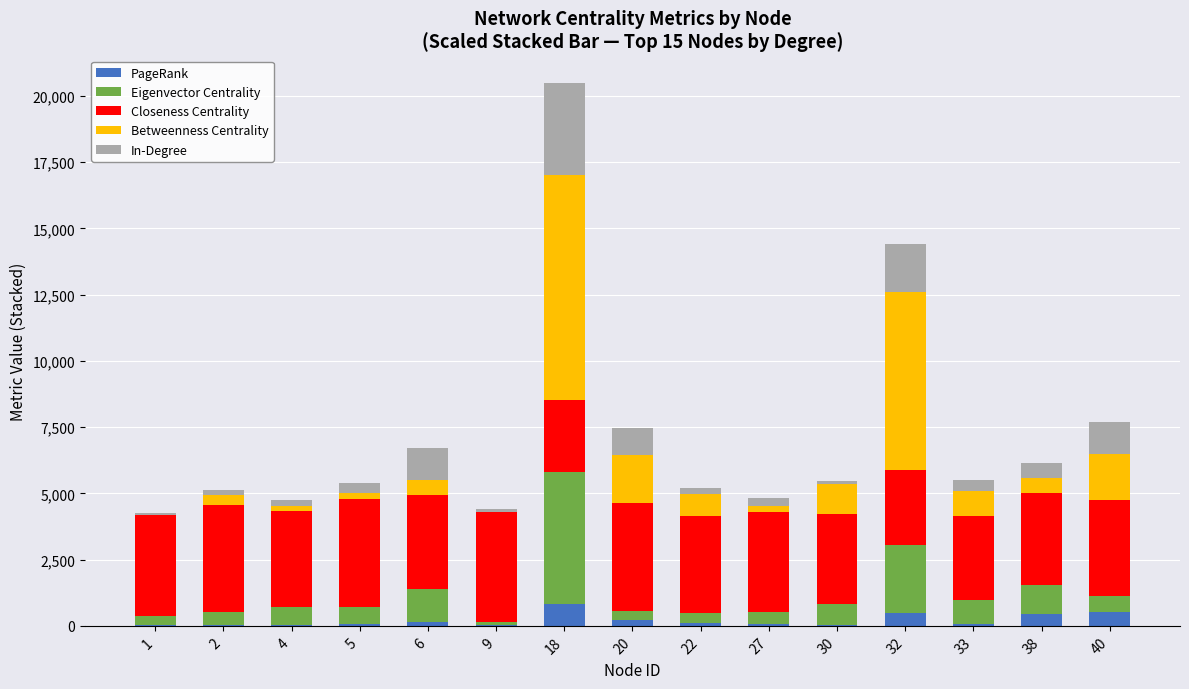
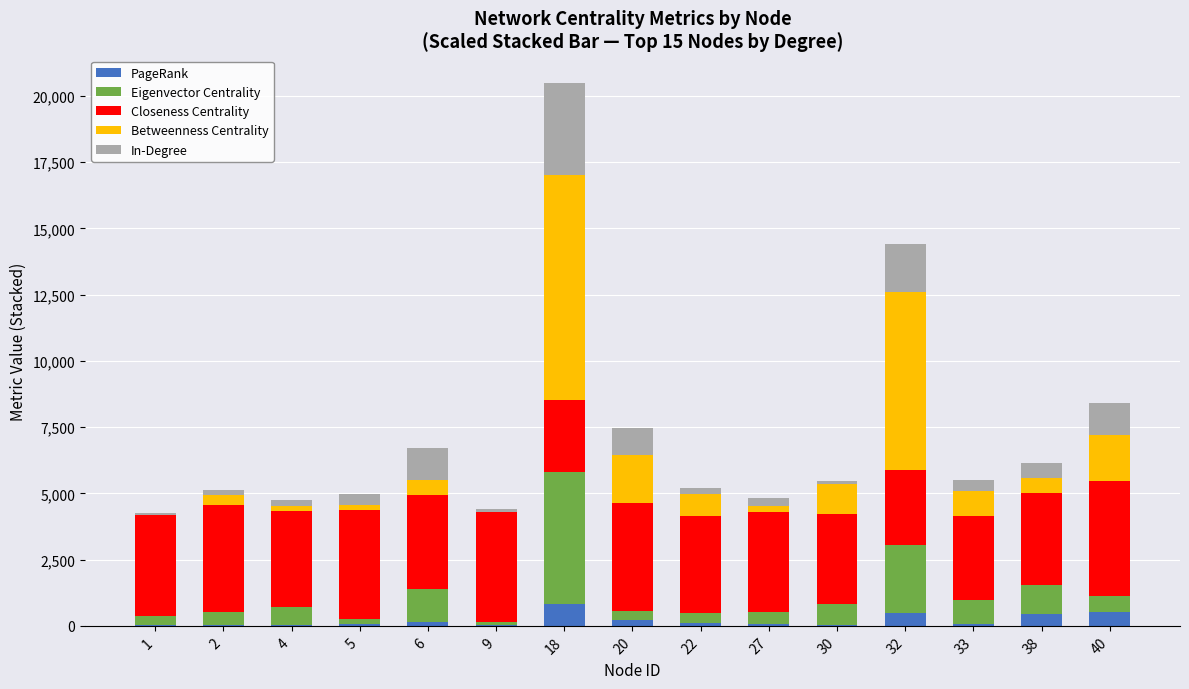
Eigenvector Centrality, 5: 600 -> 200
Closeness Centrality, 40: 3,600 -> 4,300
